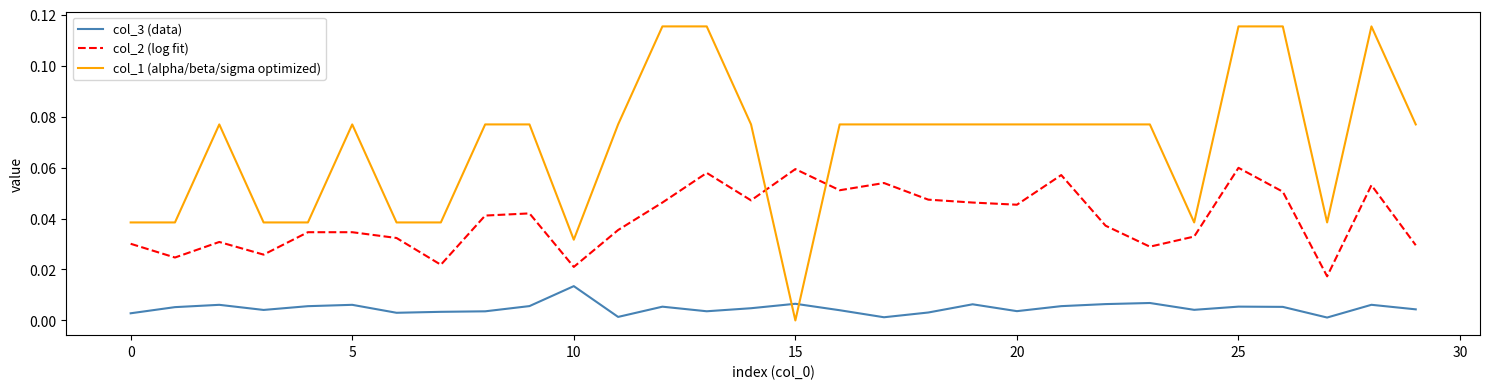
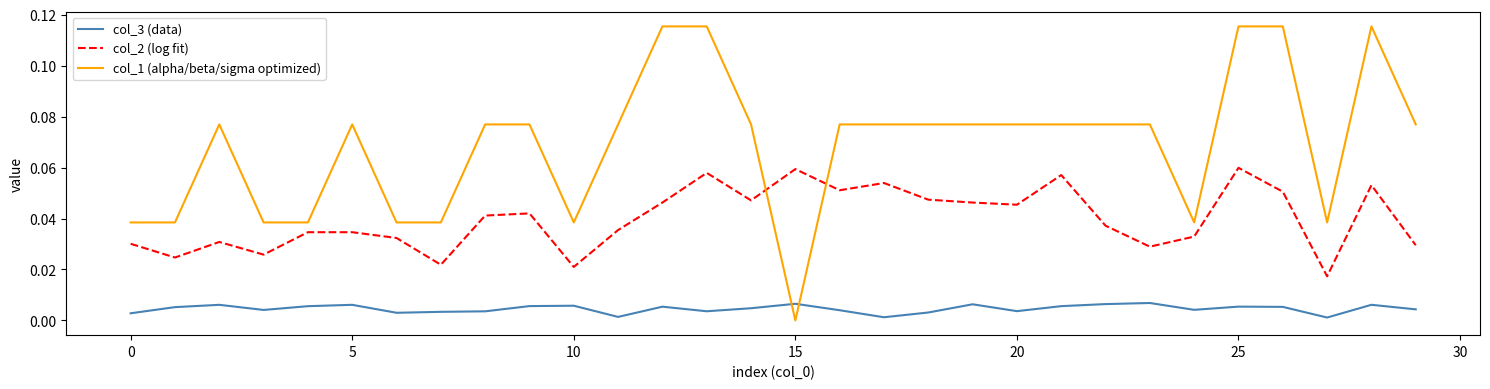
col_3 (data), 10: 0.013 -> 0.006
col_1 (alpha/beta/sigma optimized), 10: 0.032 -> 0.038
